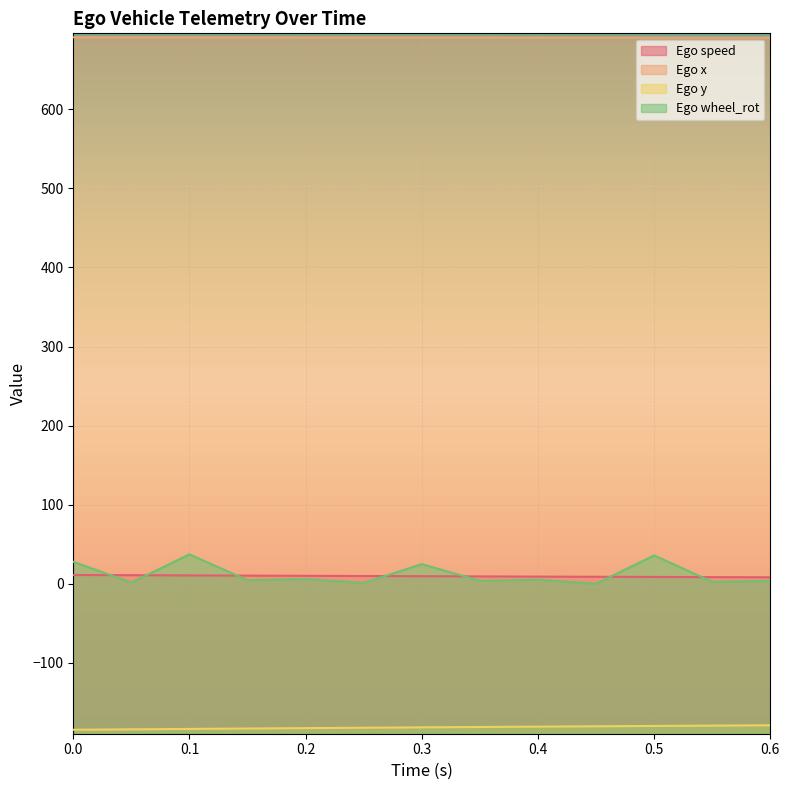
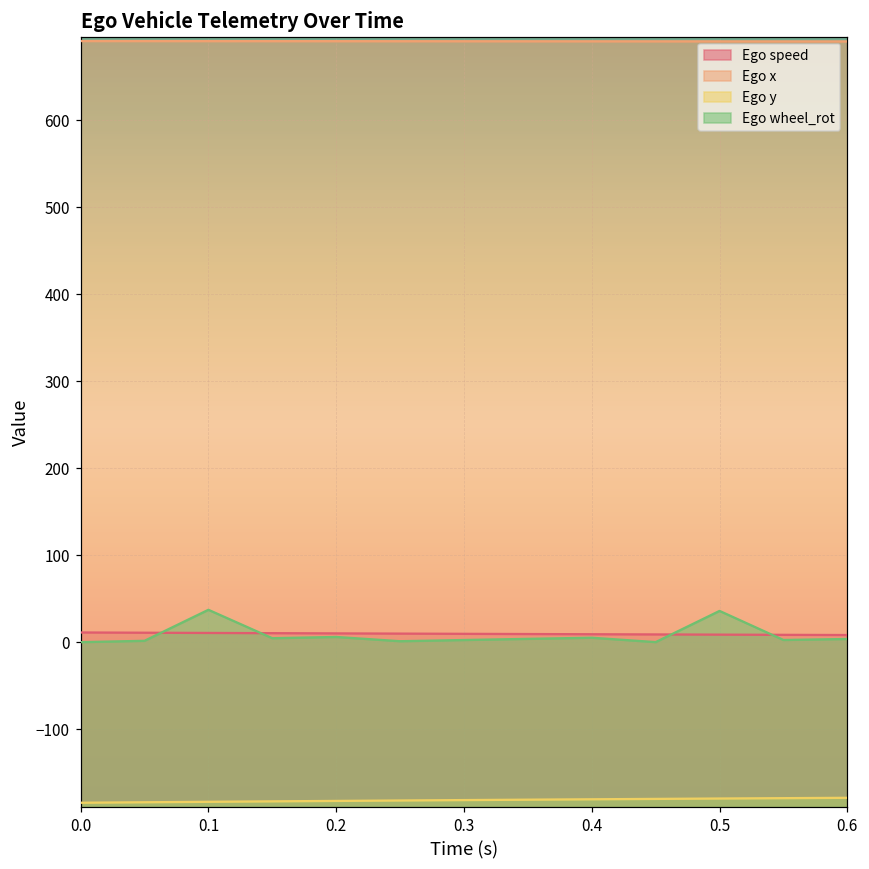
Ego wheel_rot, 0.0: 30 -> 0
Ego wheel_rot, 0.3: 20 -> 0
